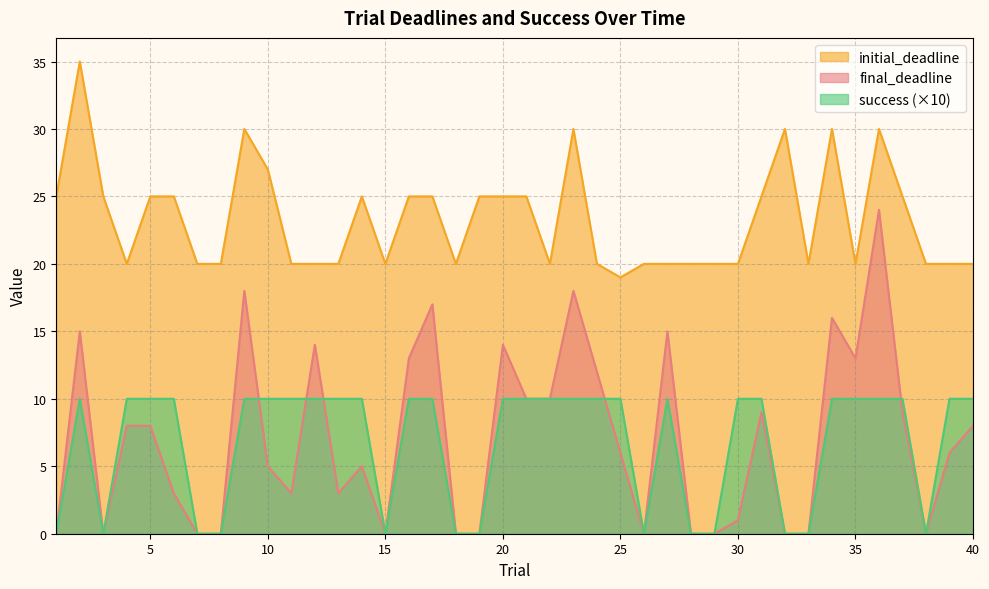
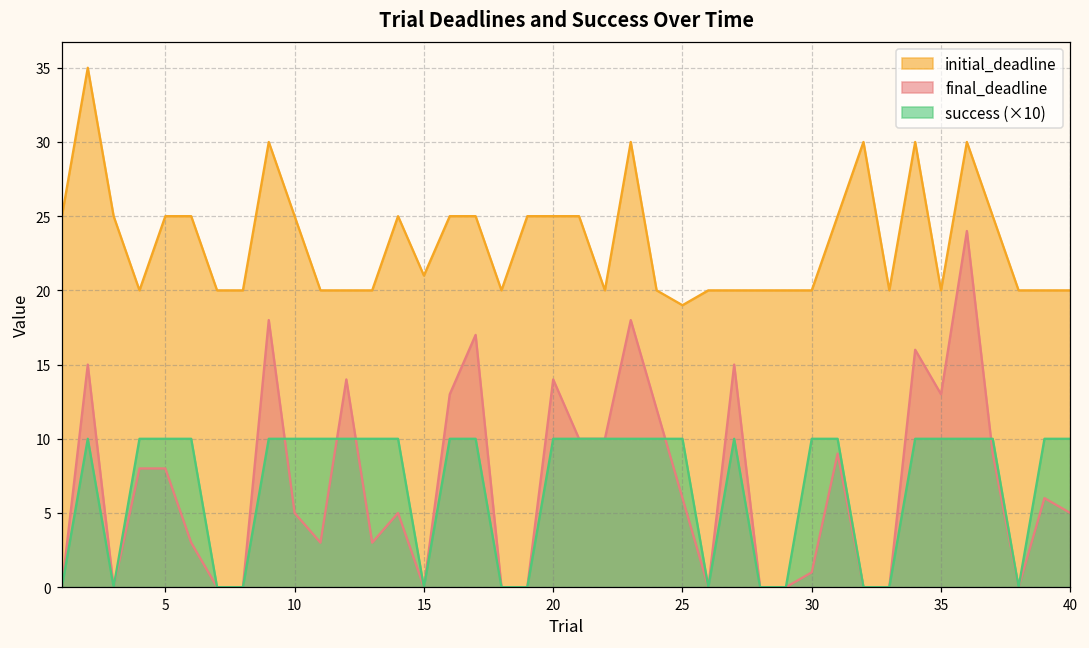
initial_deadline, 10: 27 -> 25
initial_deadline, 15: 20 -> 21
final_deadline, 40: 8 -> 5
